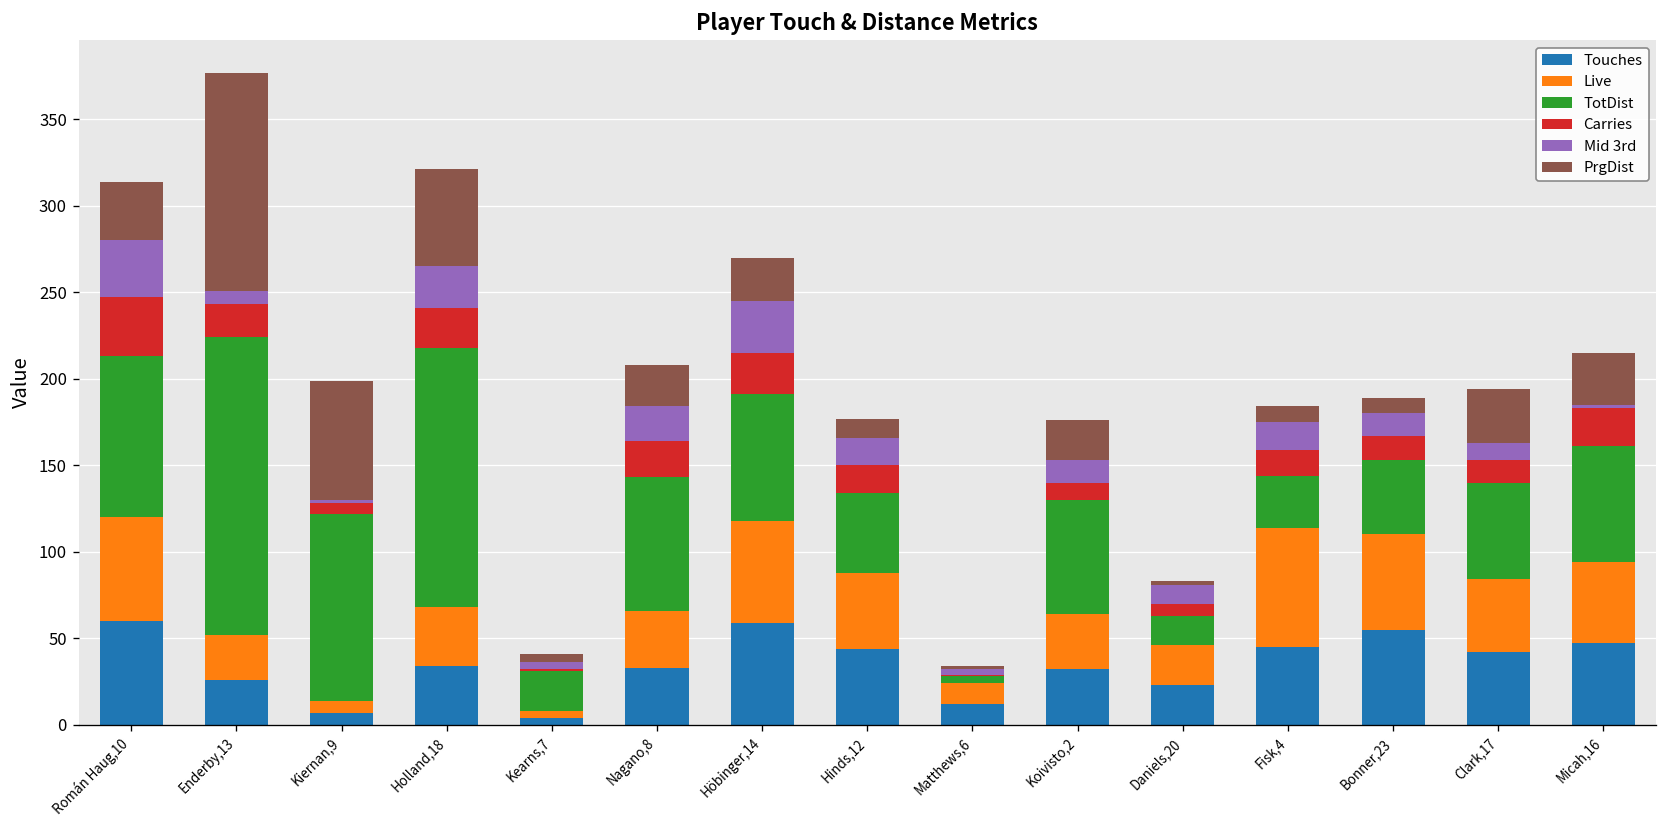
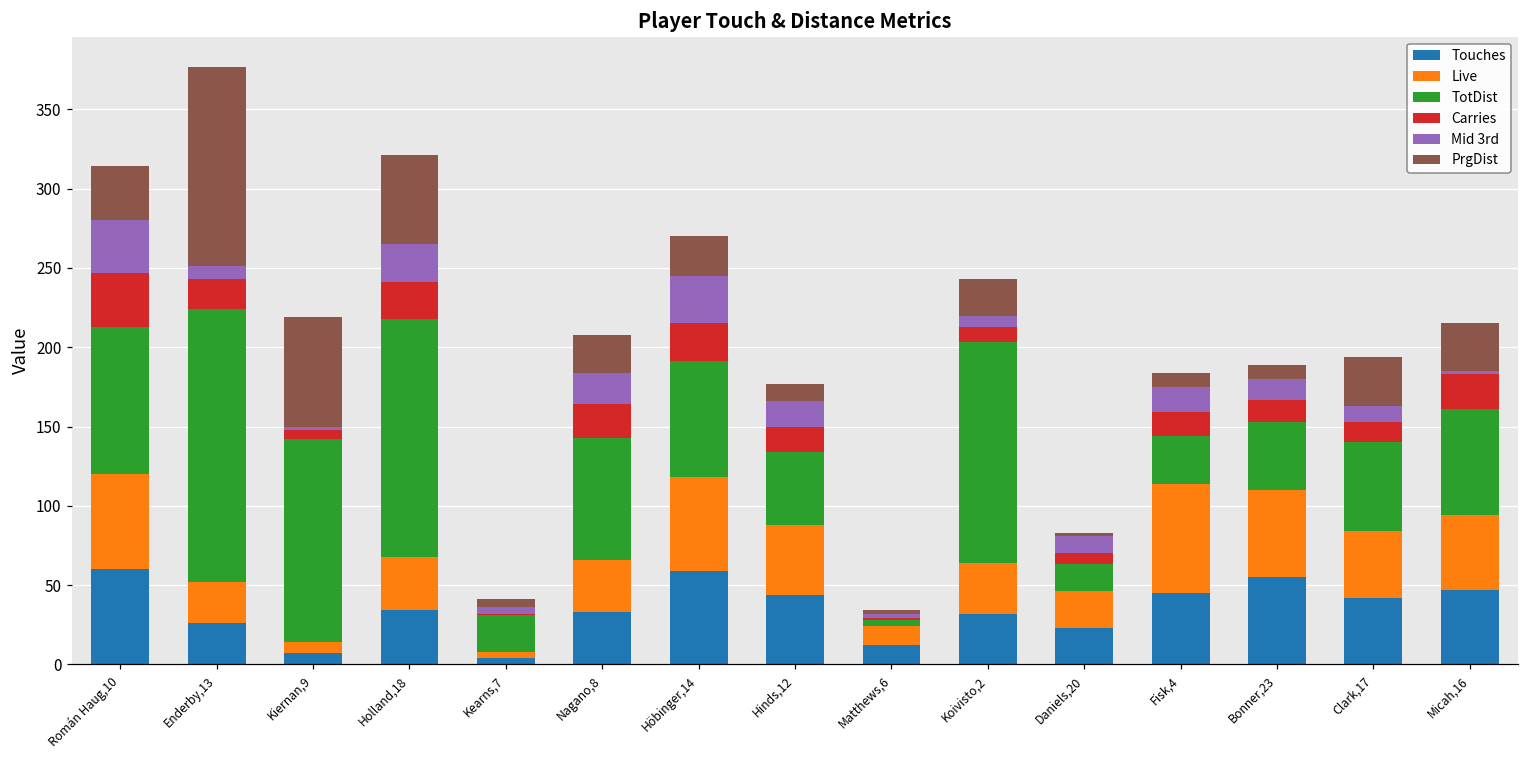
TotDist, Kiernan,9: 108 -> 128
TotDist, Koivisto,2: 66 -> 139
Mid 3rd, Koivisto,2: 13 -> 7
